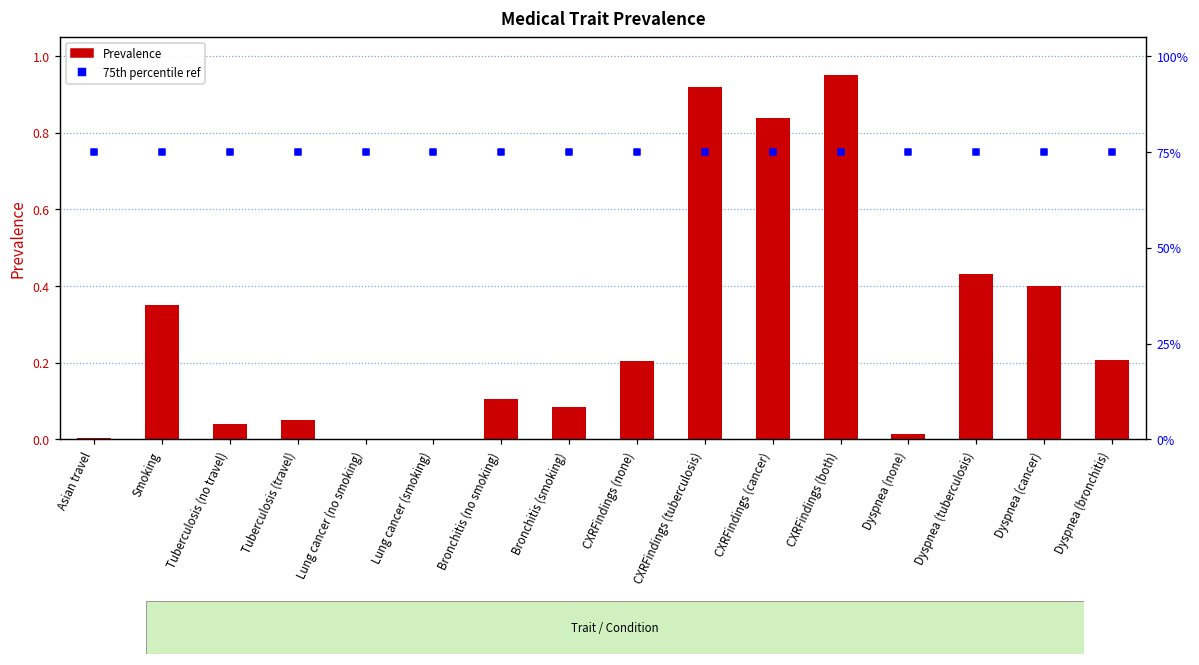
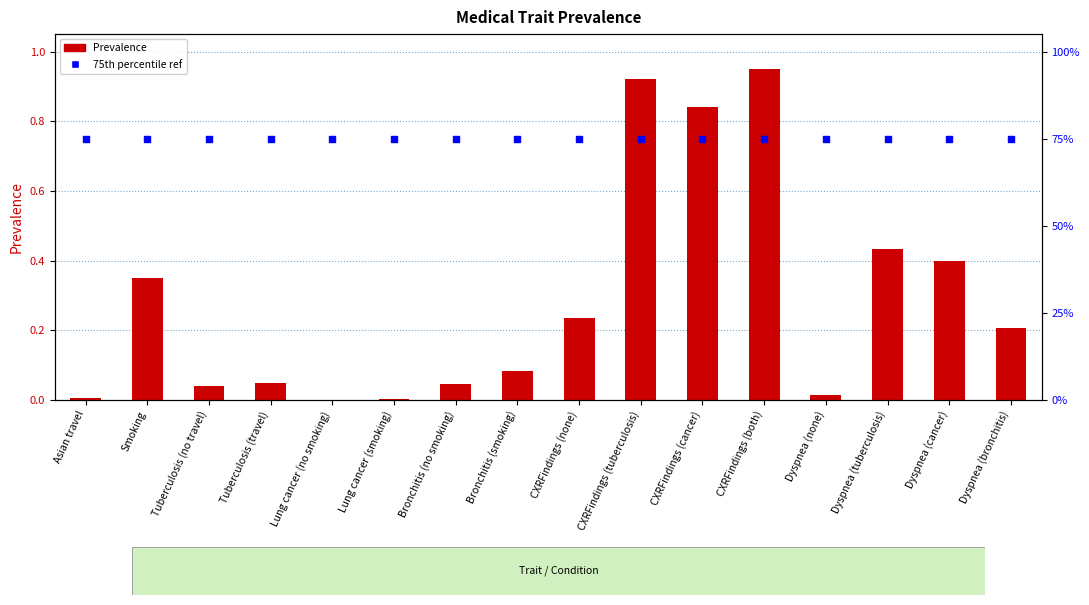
Prevalence, Bronchitis (no smoking): 0.10 -> 0.04
Prevalence, CXRFindings (none): 0.21 -> 0.24
